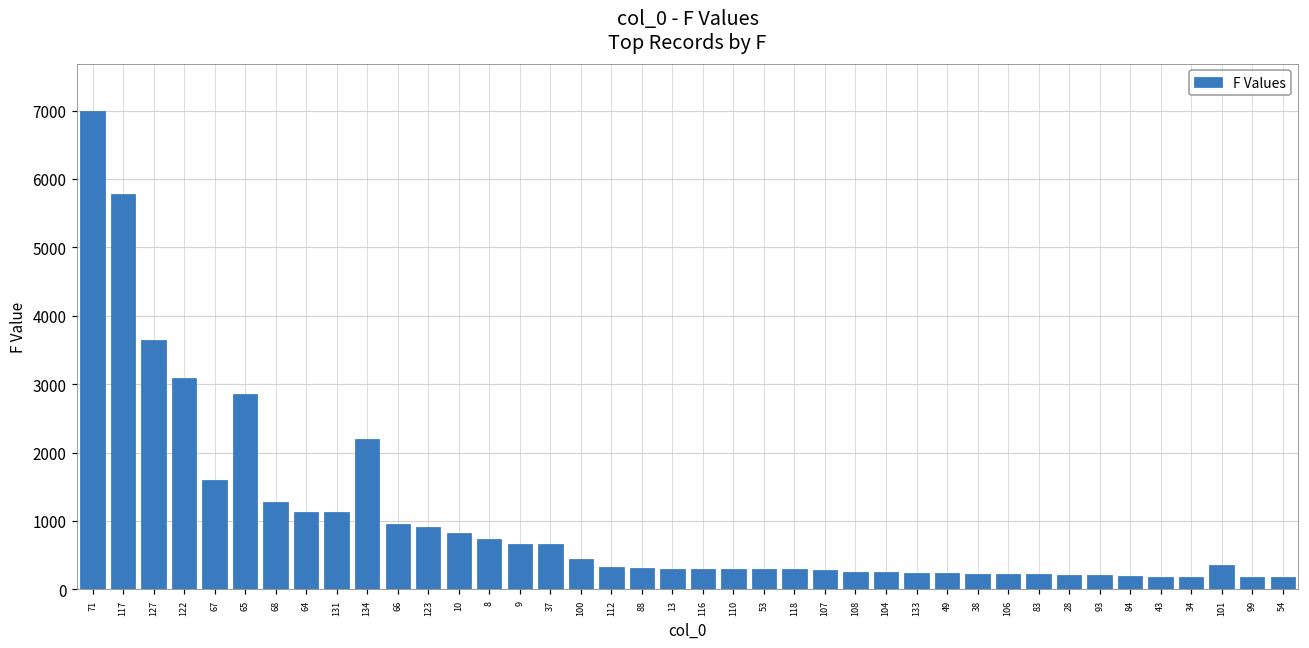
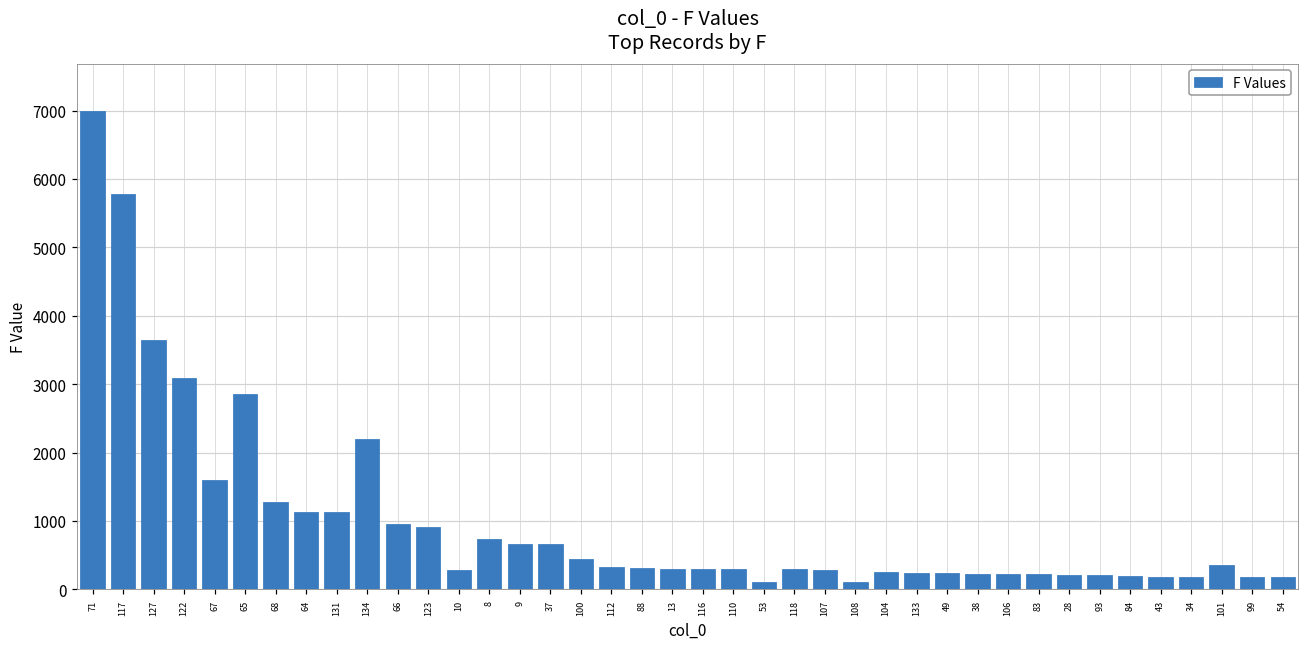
10: 800 -> 300
53: 300 -> 100
108: 300 -> 100
